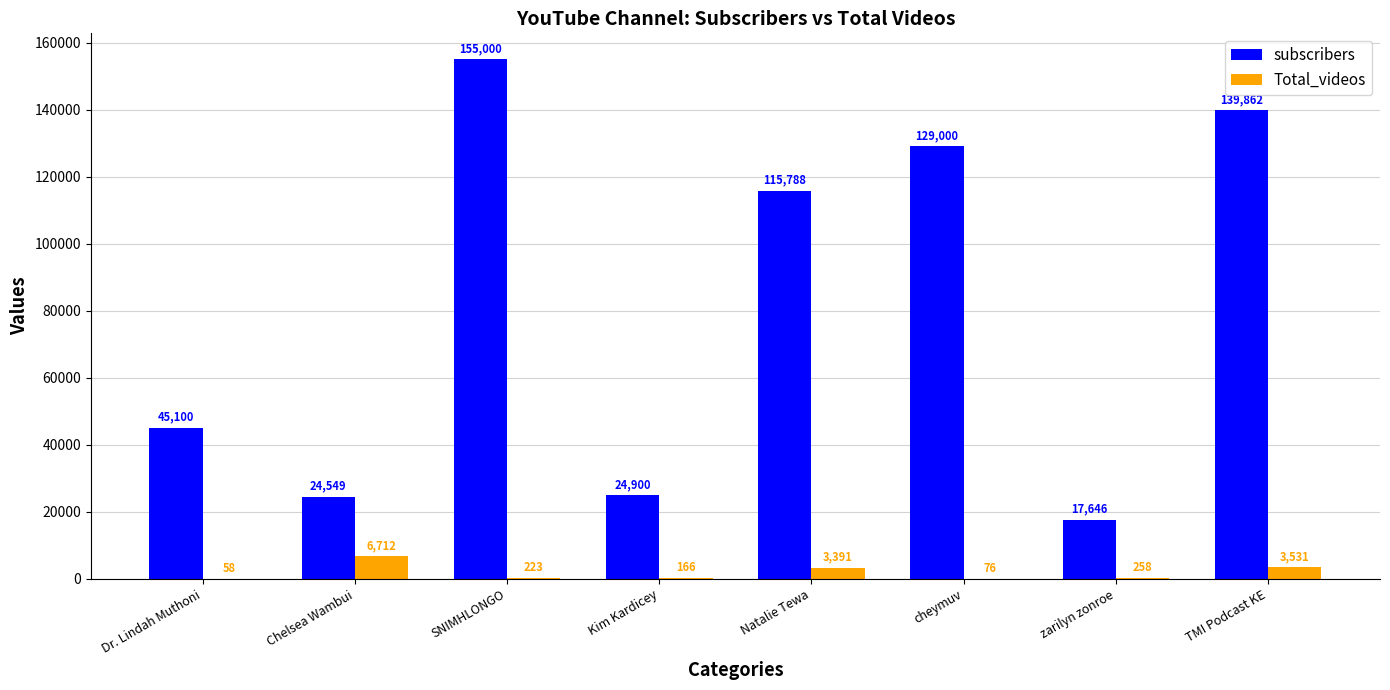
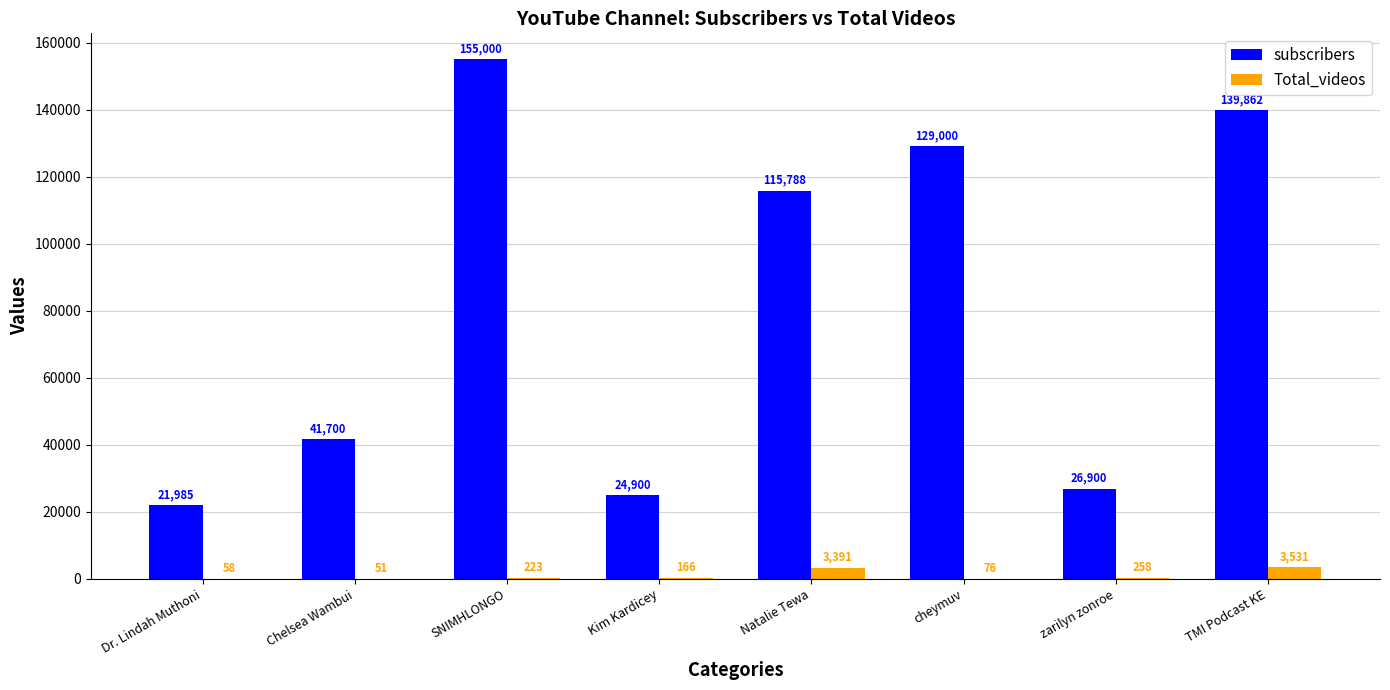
subscribers, Dr. Lindah Muthoni: 45,100 -> 21,985
subscribers, Chelsea Wambui: 24,549 -> 41,700
Total_videos, Chelsea Wambui: 6,712 -> 51
subscribers, zarilyn zonroe: 17,646 -> 26,900
